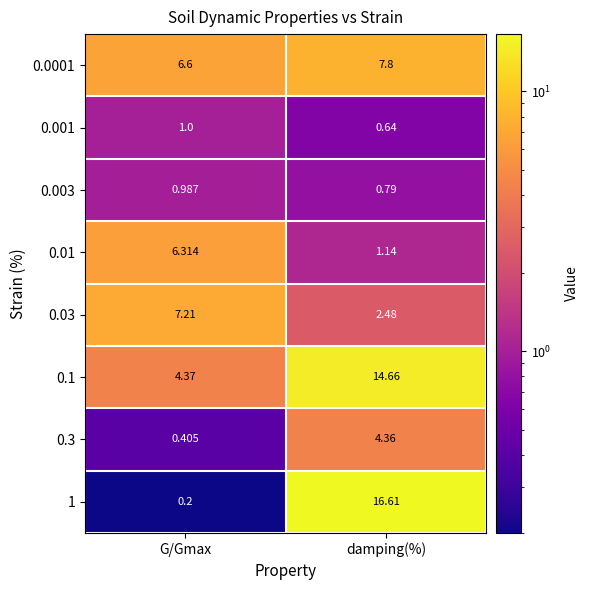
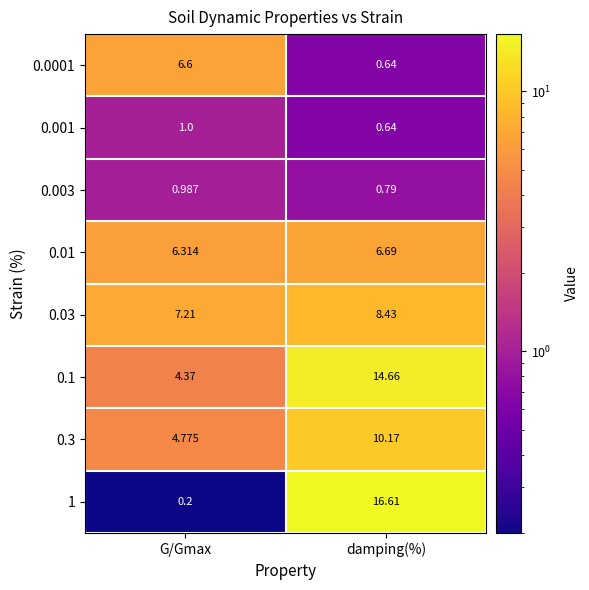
0.0001, damping(%): 7.8 -> 0.64
0.01, damping(%): 1.14 -> 6.69
0.03, damping(%): 2.48 -> 8.43
0.3, G/Gmax: 0.405 -> 4.775
0.3, damping(%): 4.36 -> 10.17
